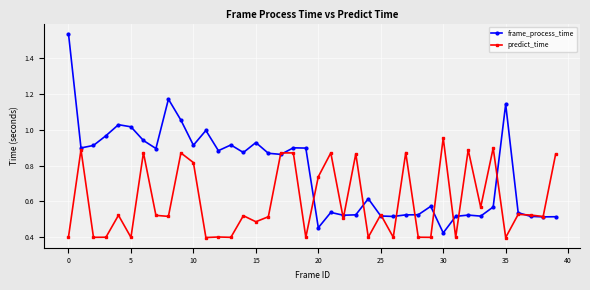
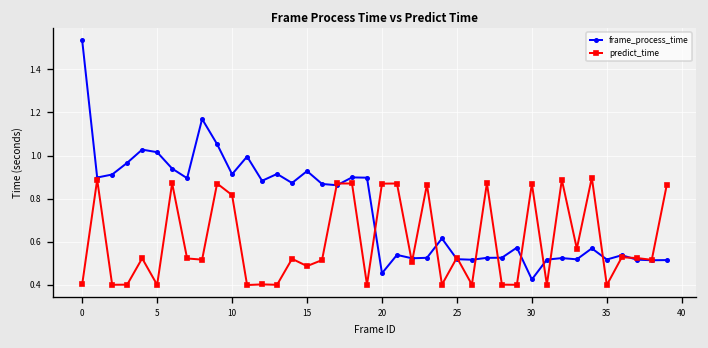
predict_time, 20: 0.74 -> 0.87
predict_time, 30: 0.95 -> 0.87
frame_process_time, 35: 1.14 -> 0.52
